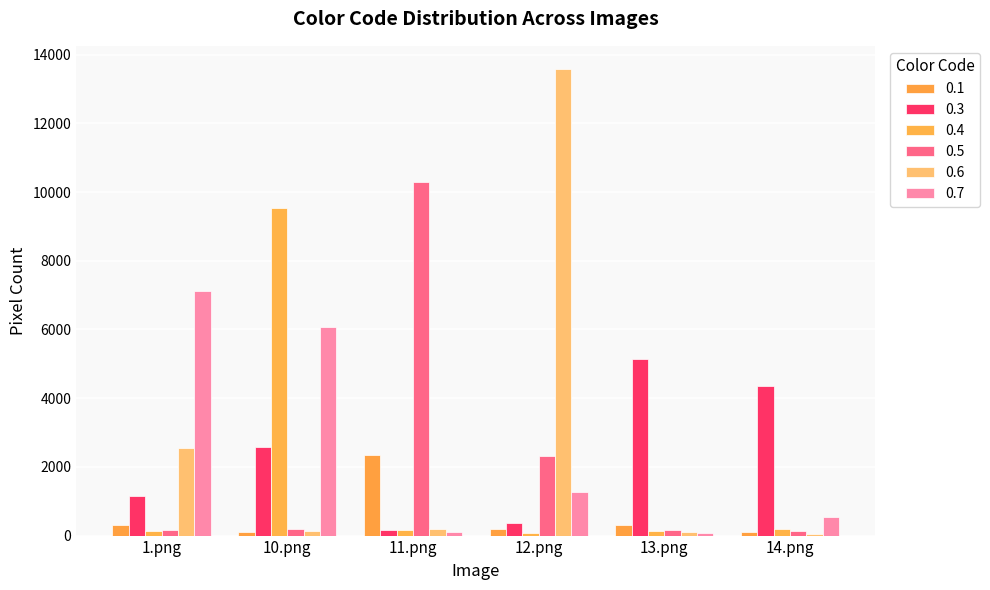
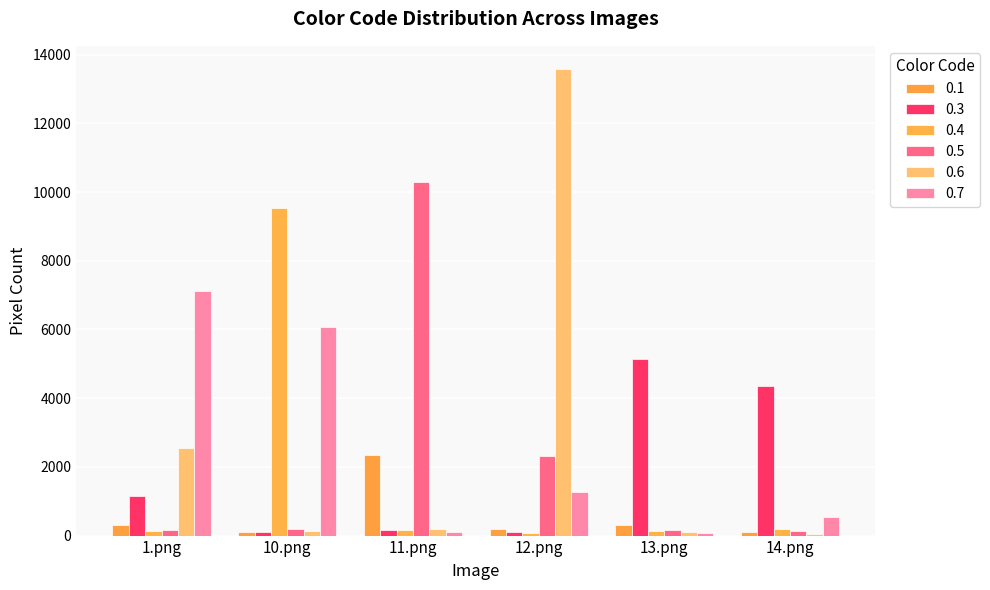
0.3, 10.png: 2600 -> 100
0.3, 12.png: 400 -> 100
